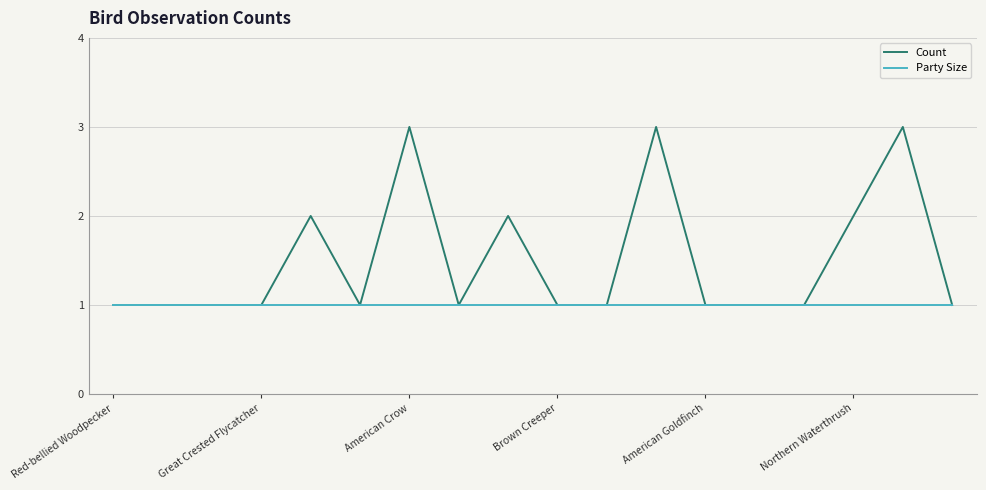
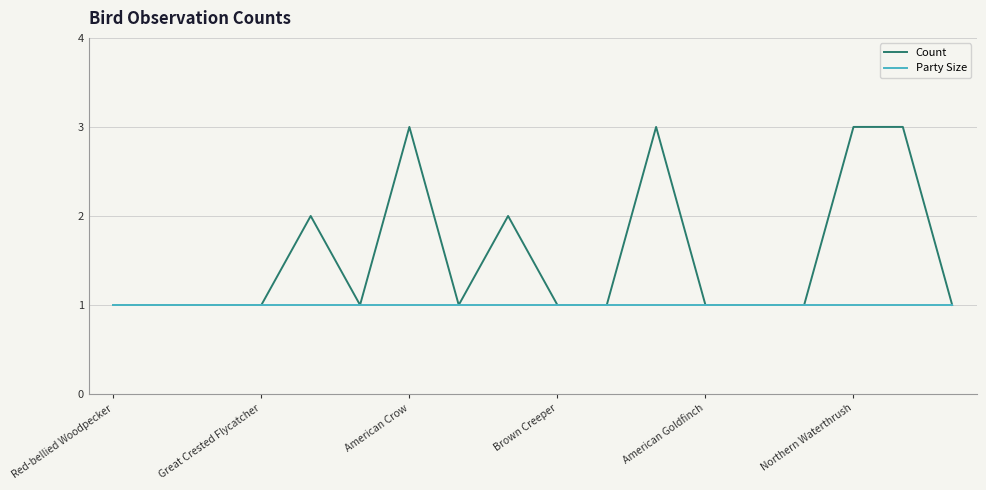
Count, Northern Waterthrush: 2 -> 3
